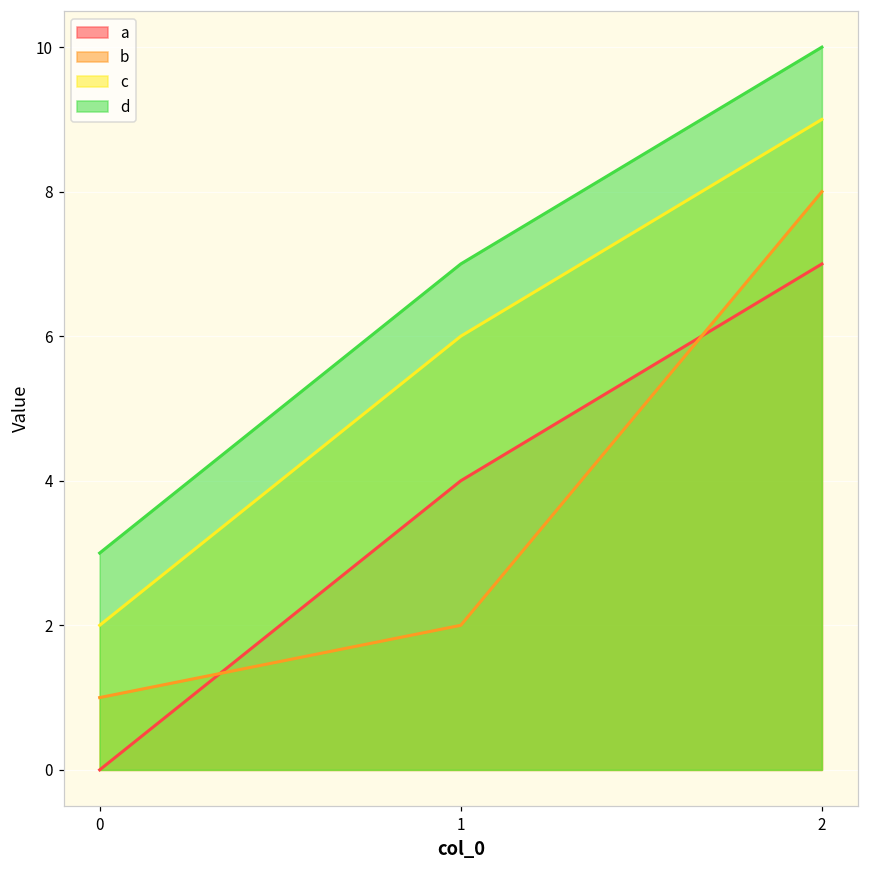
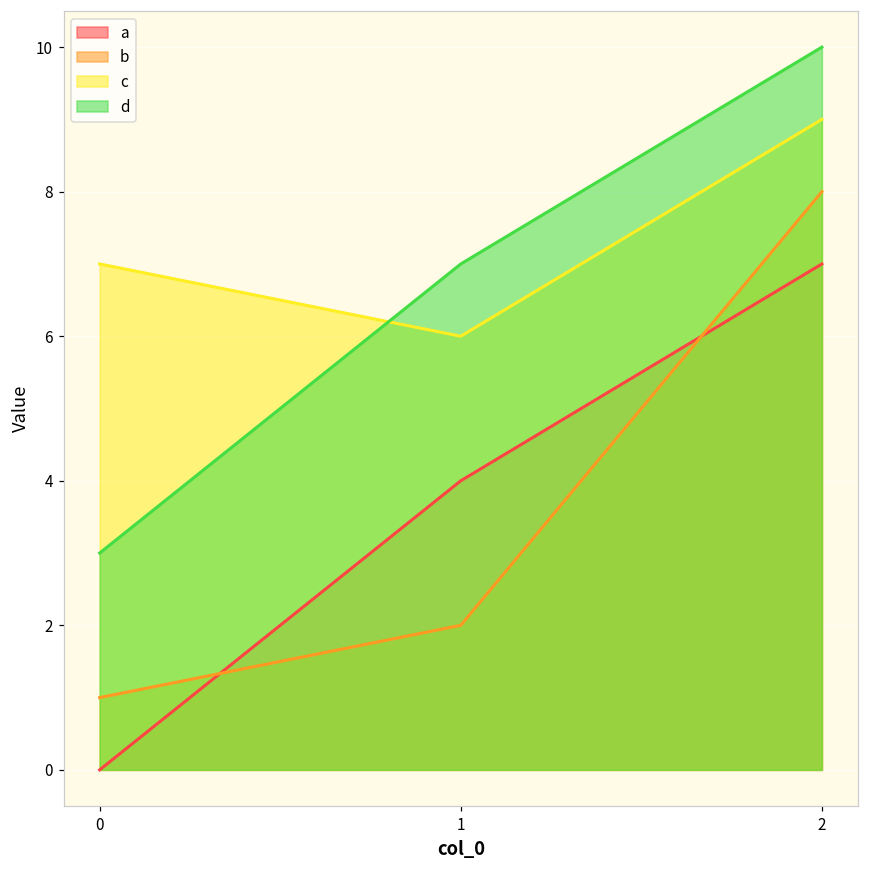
c, 0: 2 -> 7
